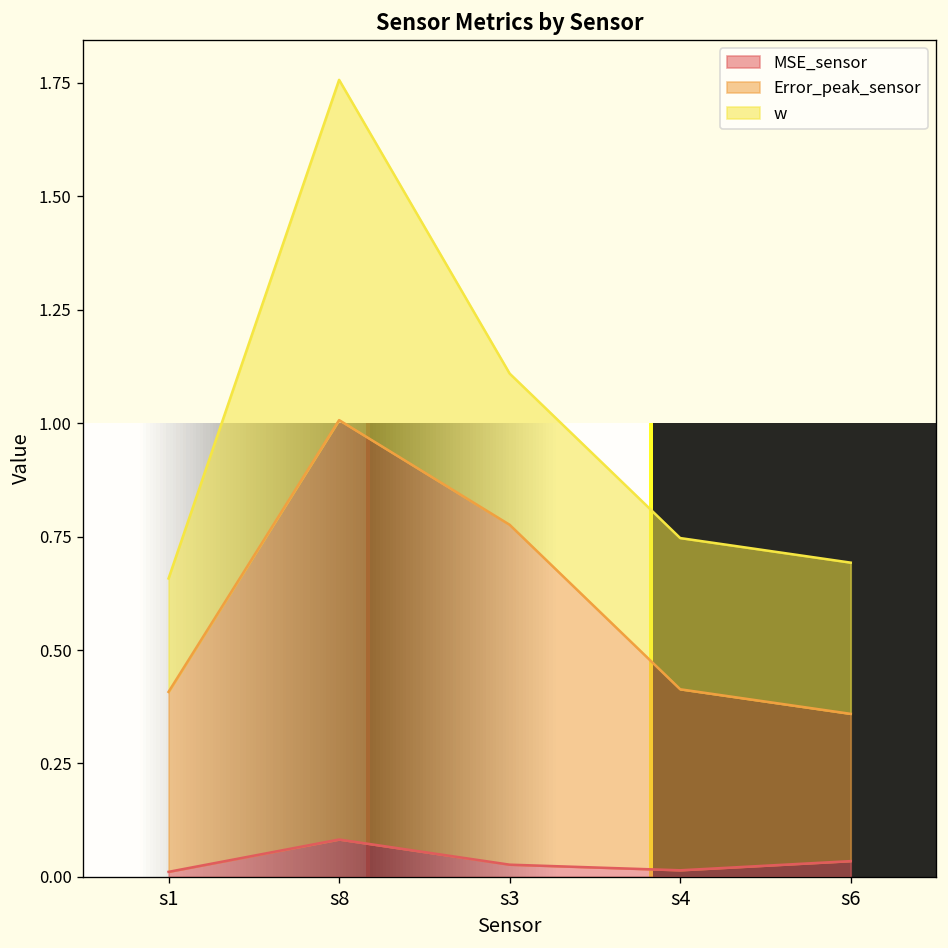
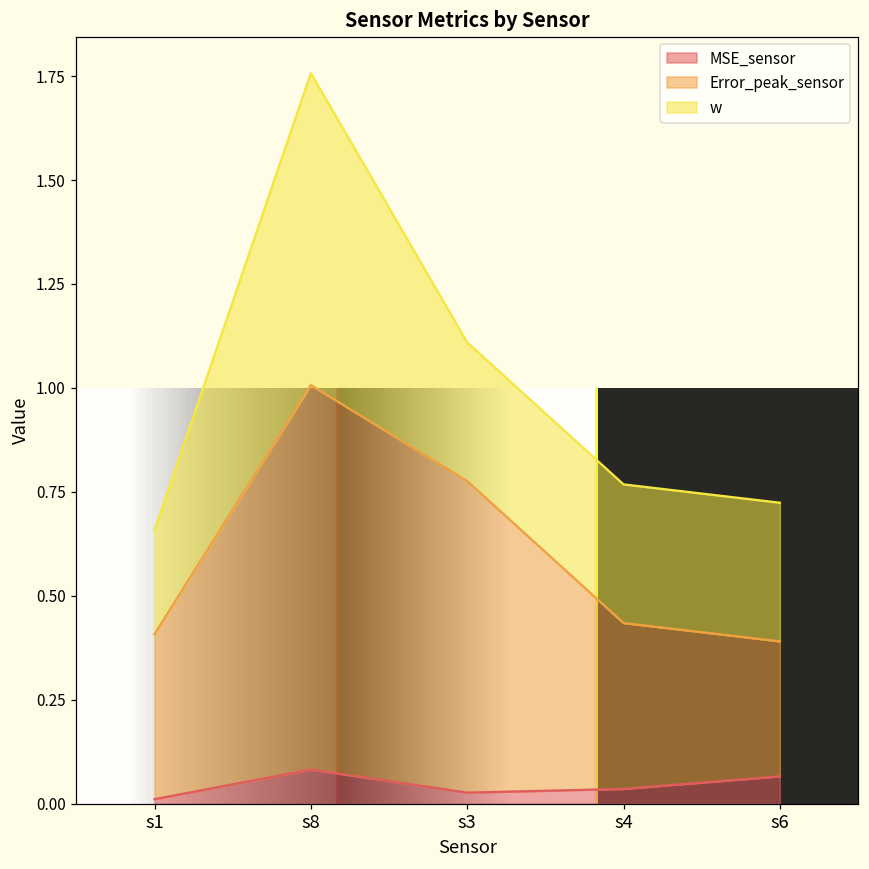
MSE_sensor, s4: 0.01 -> 0.04
MSE_sensor, s6: 0.03 -> 0.07
